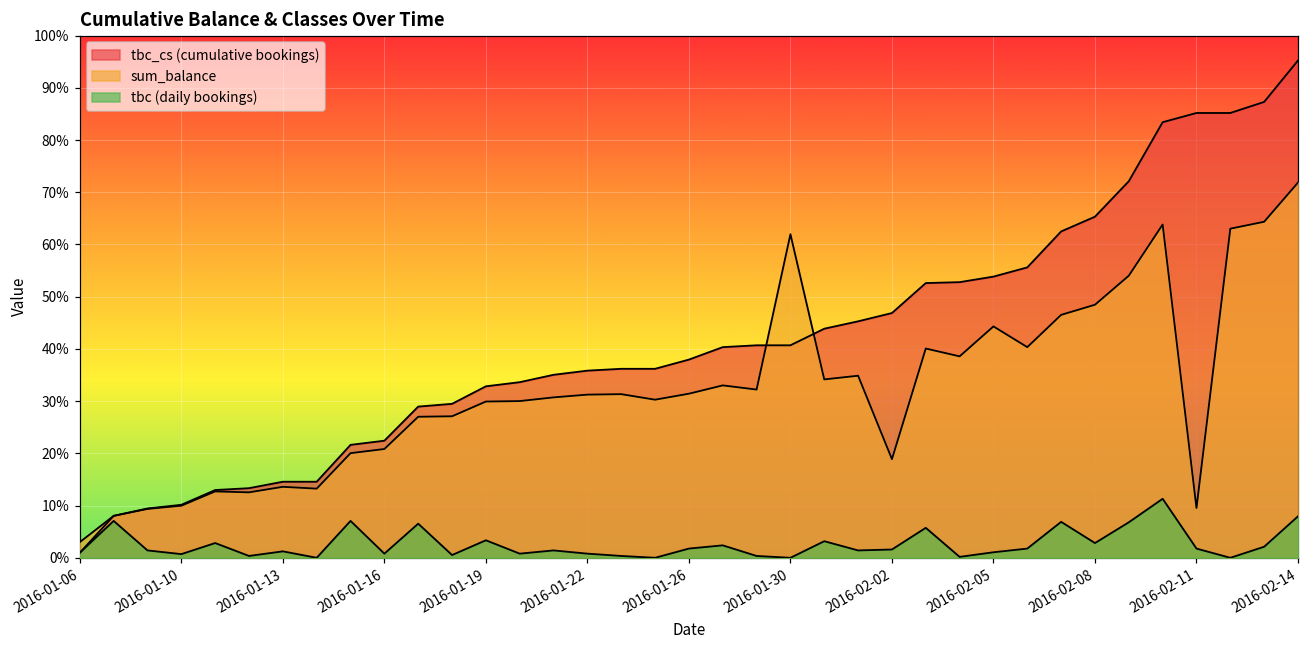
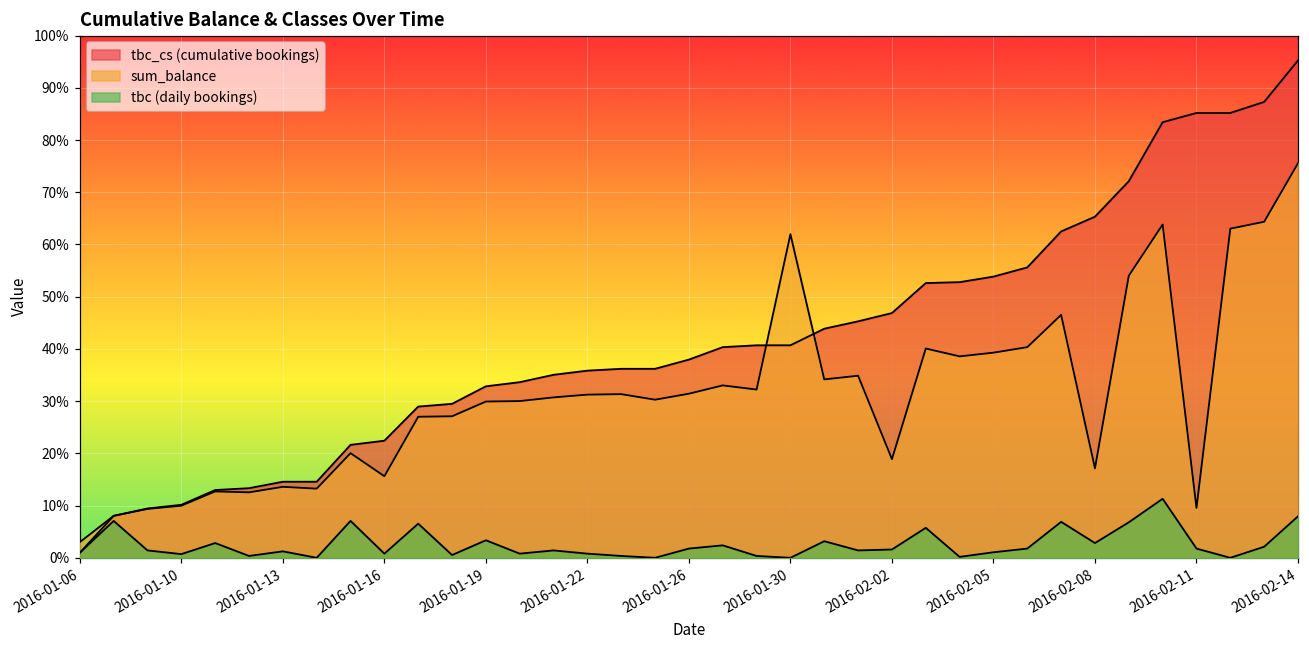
sum_balance, 2016-01-16: 21% -> 16%
sum_balance, 2016-02-05: 44% -> 39%
sum_balance, 2016-02-08: 48% -> 17%
sum_balance, 2016-02-14: 72% -> 76%
